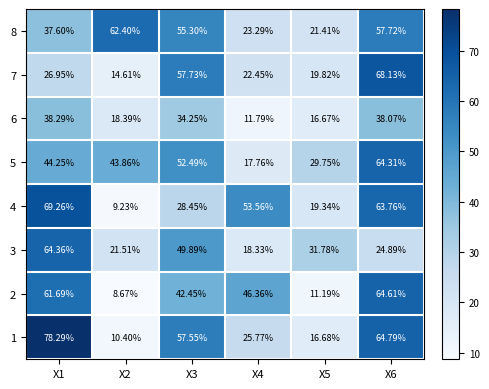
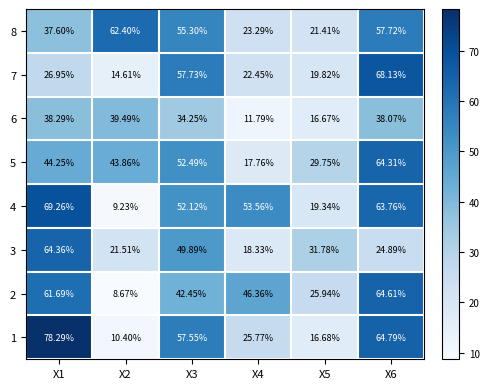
6, X2: 18.39% -> 39.49%
4, X3: 28.45% -> 52.12%
2, X5: 11.19% -> 25.94%
